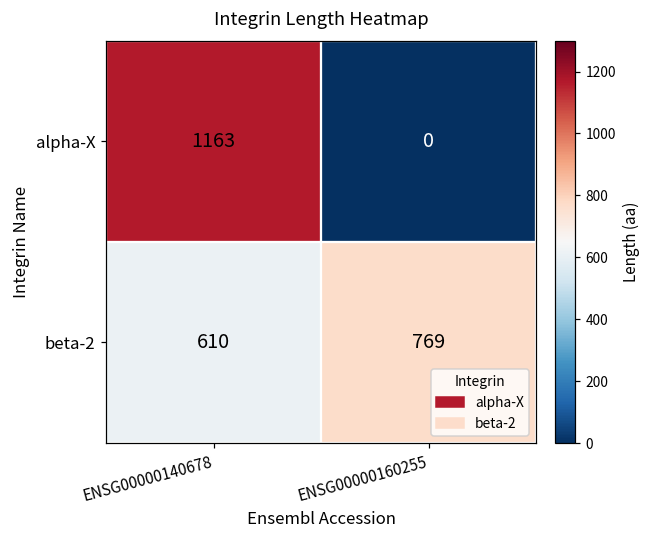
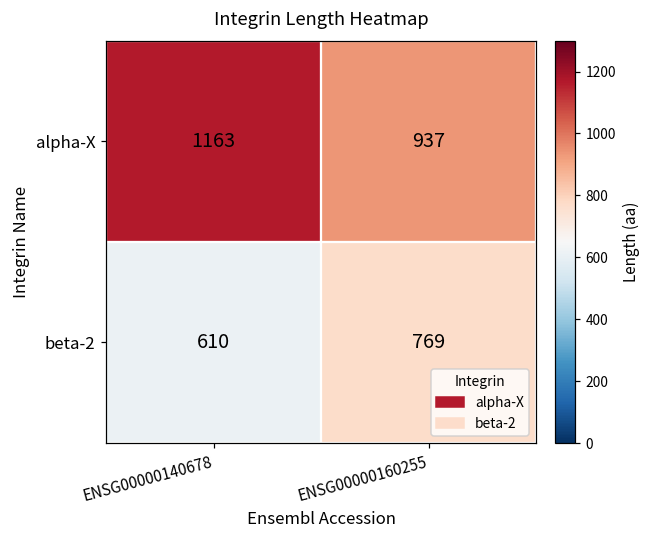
alpha-X, ENSG00000160255: 0 -> 937
